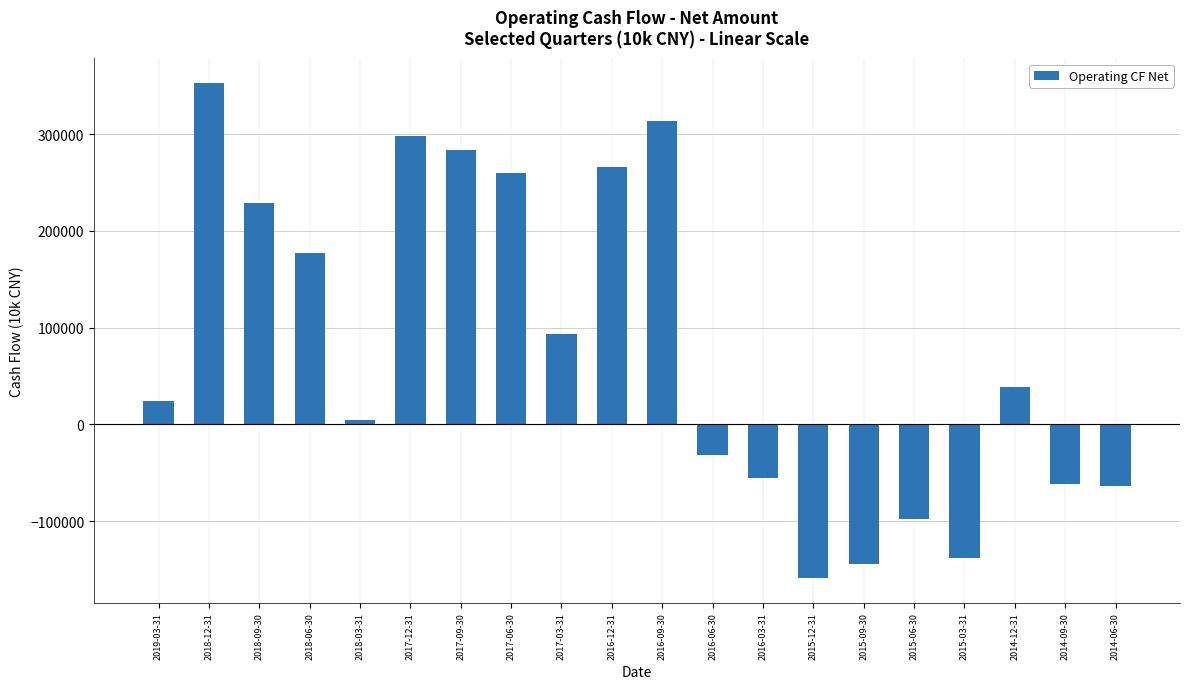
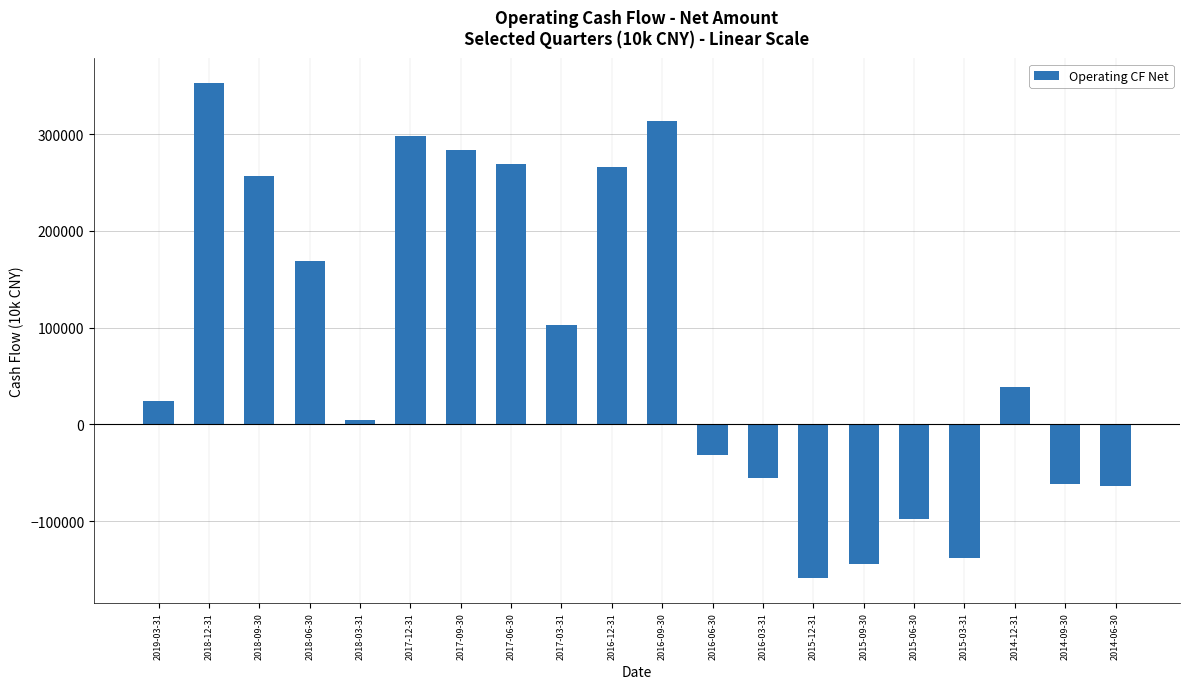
2018-09-30: 230000 -> 260000
2018-06-30: 180000 -> 170000
2017-06-30: 260000 -> 270000
2017-03-31: 90000 -> 100000
